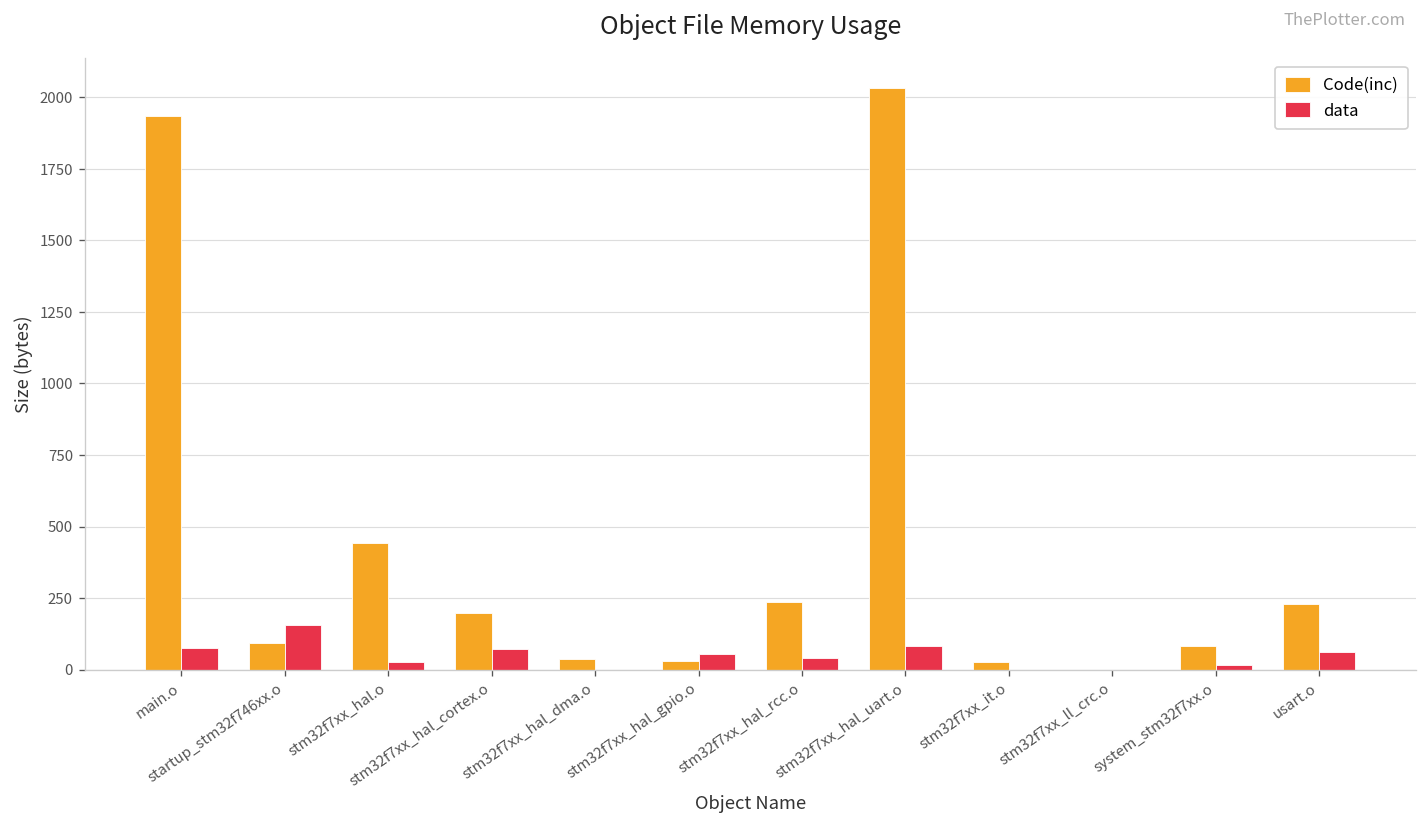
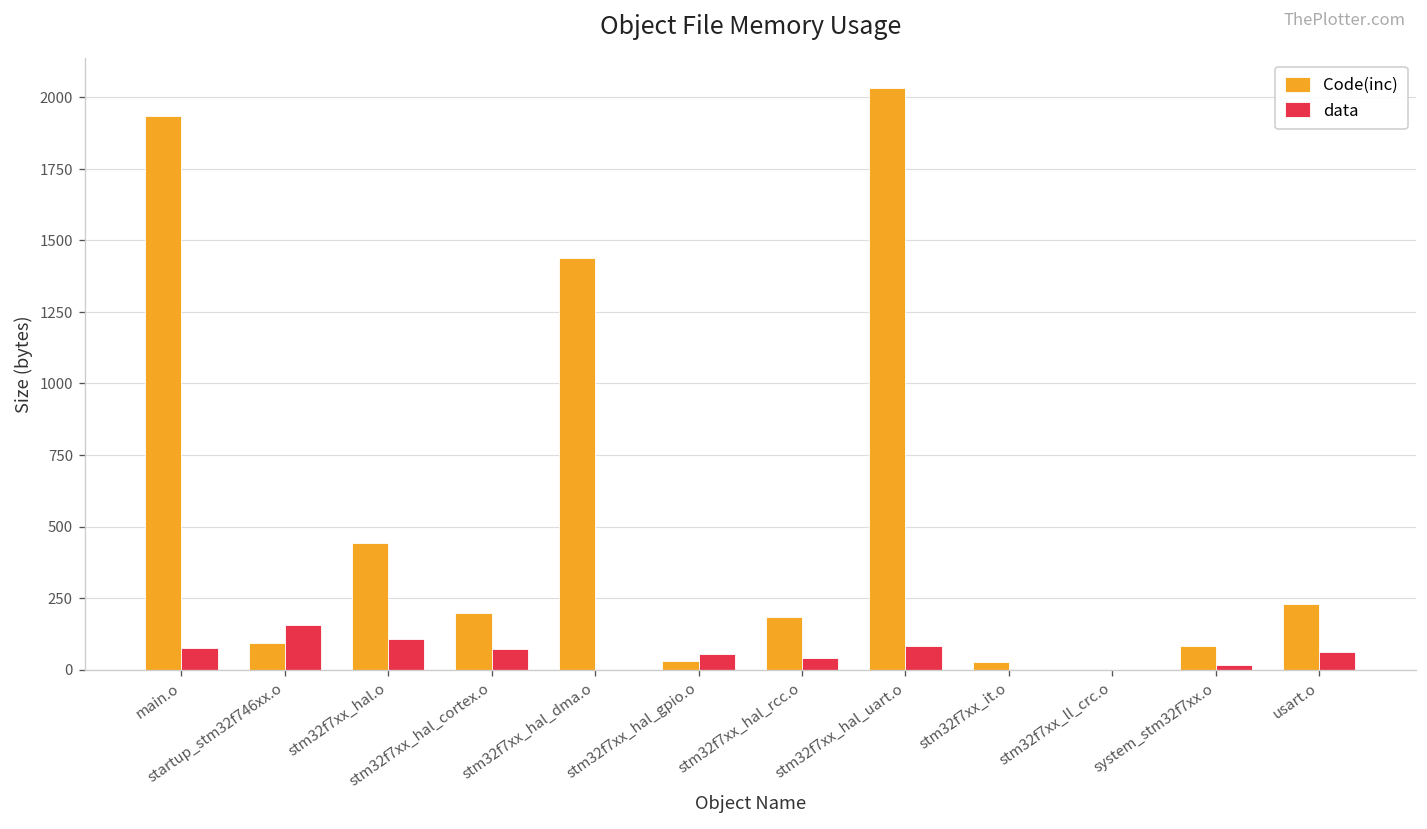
data, stm32f7xx_hal.o: 30 -> 110
Code(inc), stm32f7xx_hal_dma.o: 40 -> 1440
Code(inc), stm32f7xx_hal_rcc.o: 240 -> 180
